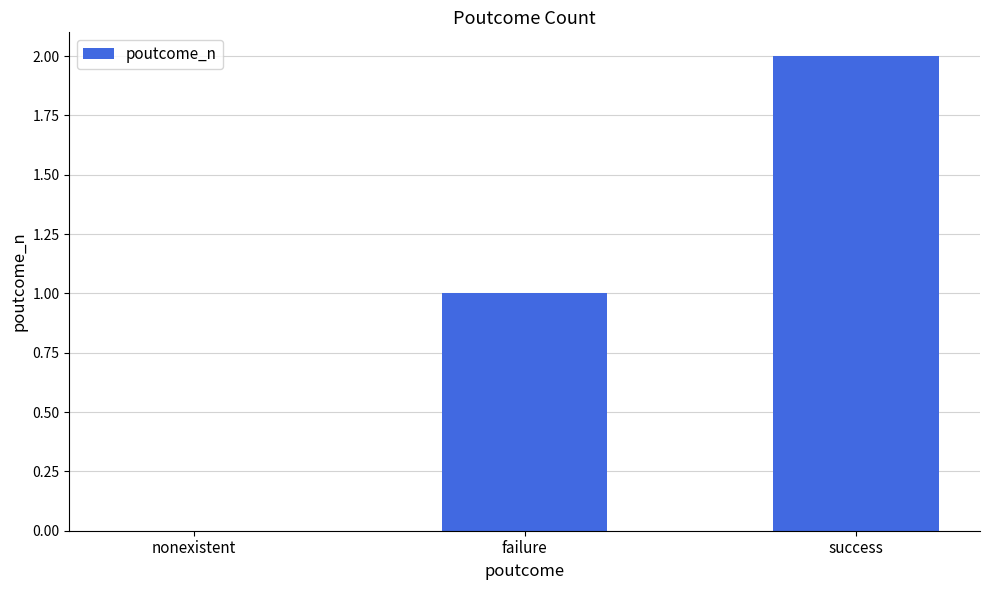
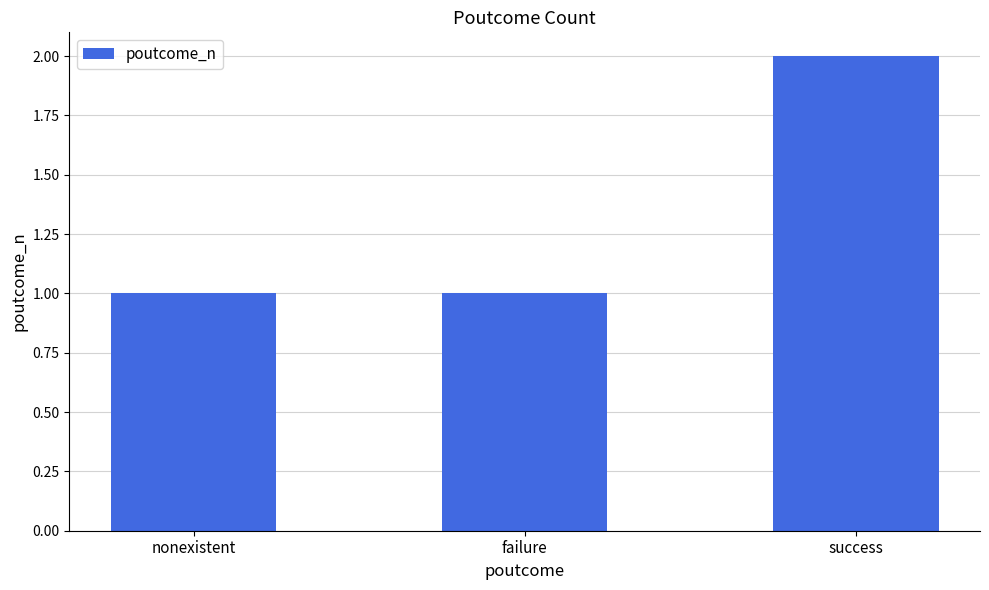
nonexistent: 0 -> 1
